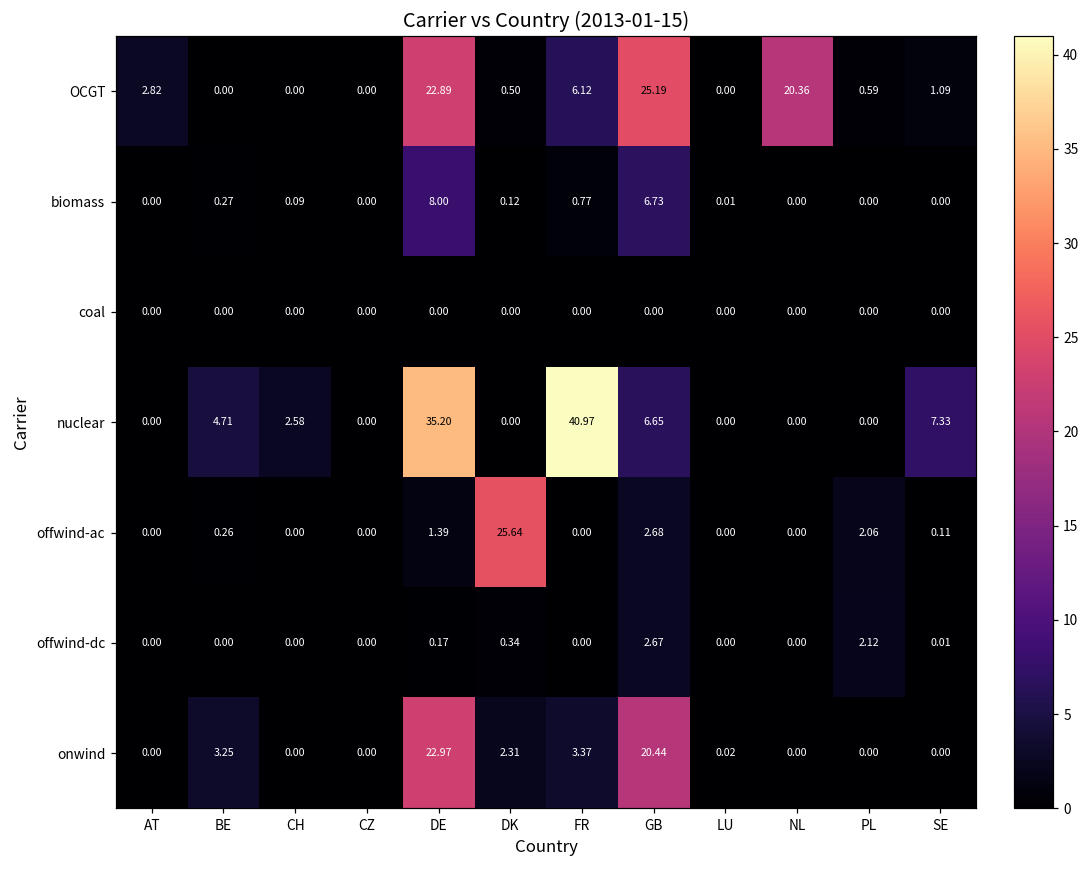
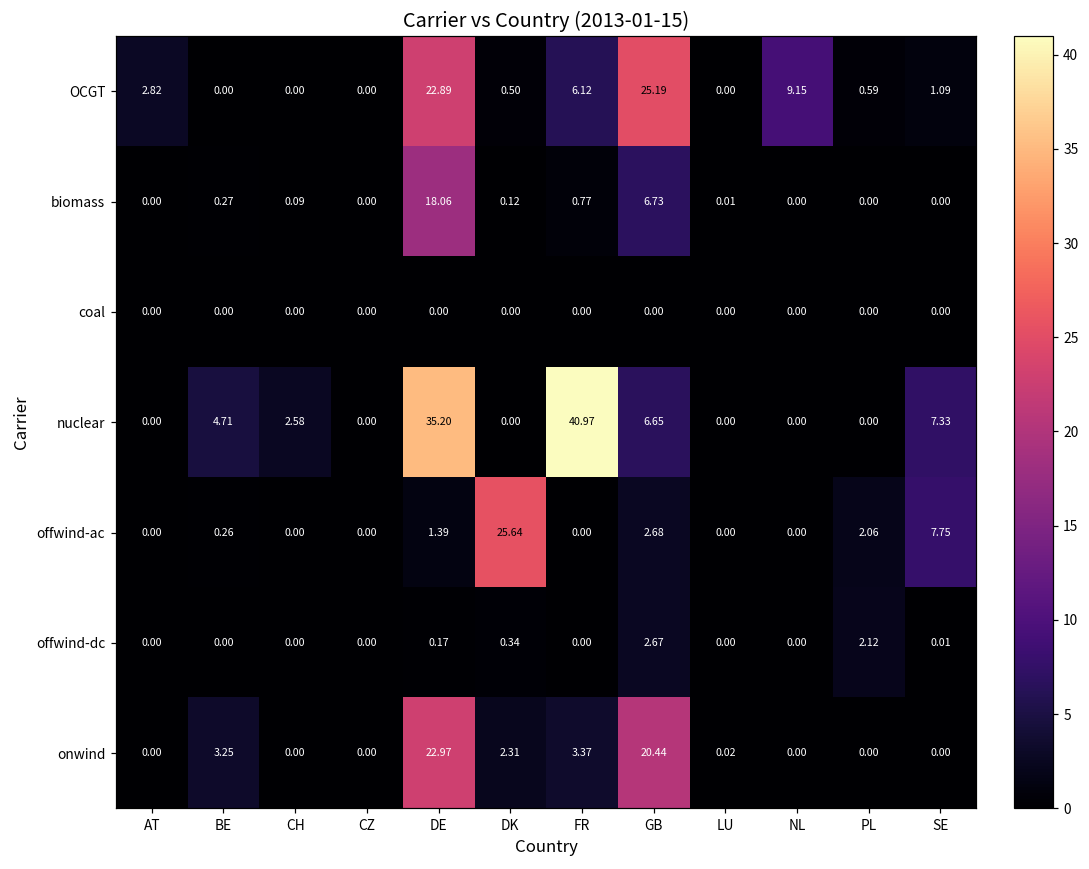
OCGT, NL: 20.36 -> 9.15
biomass, DE: 8.00 -> 18.06
offwind-ac, SE: 0.11 -> 7.75
